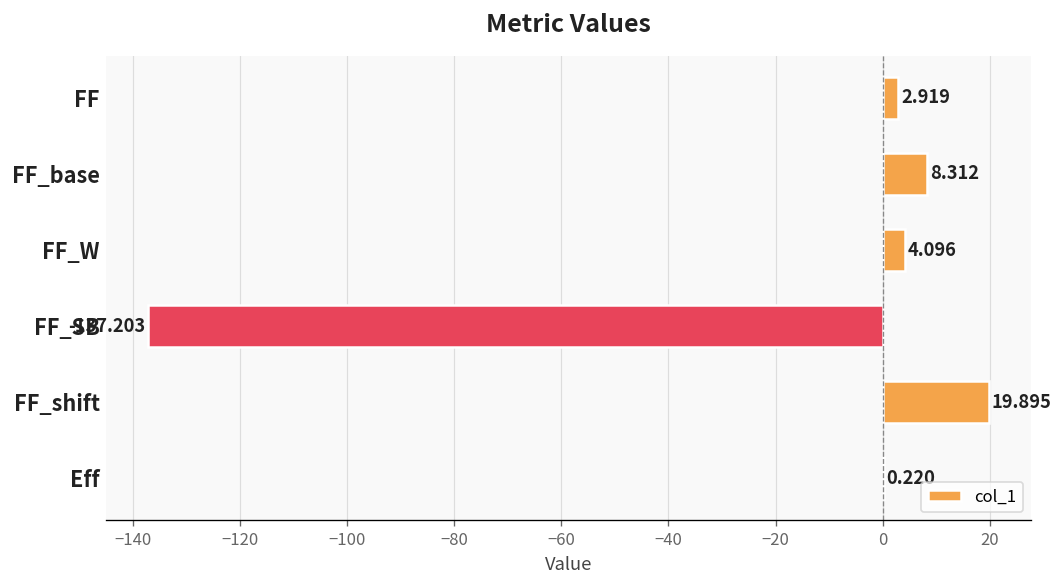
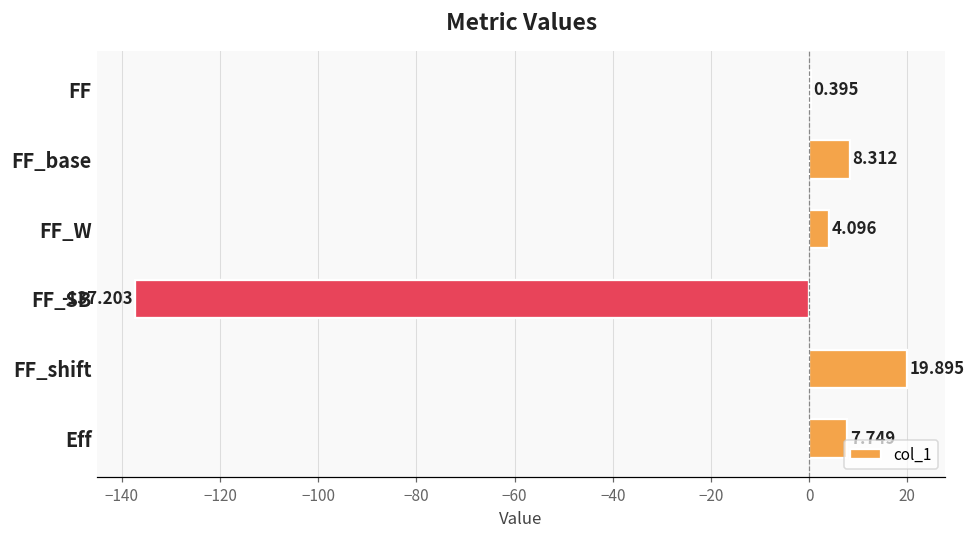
FF: 2.919 -> 0.395
Eff: 0.220 -> 7.749
